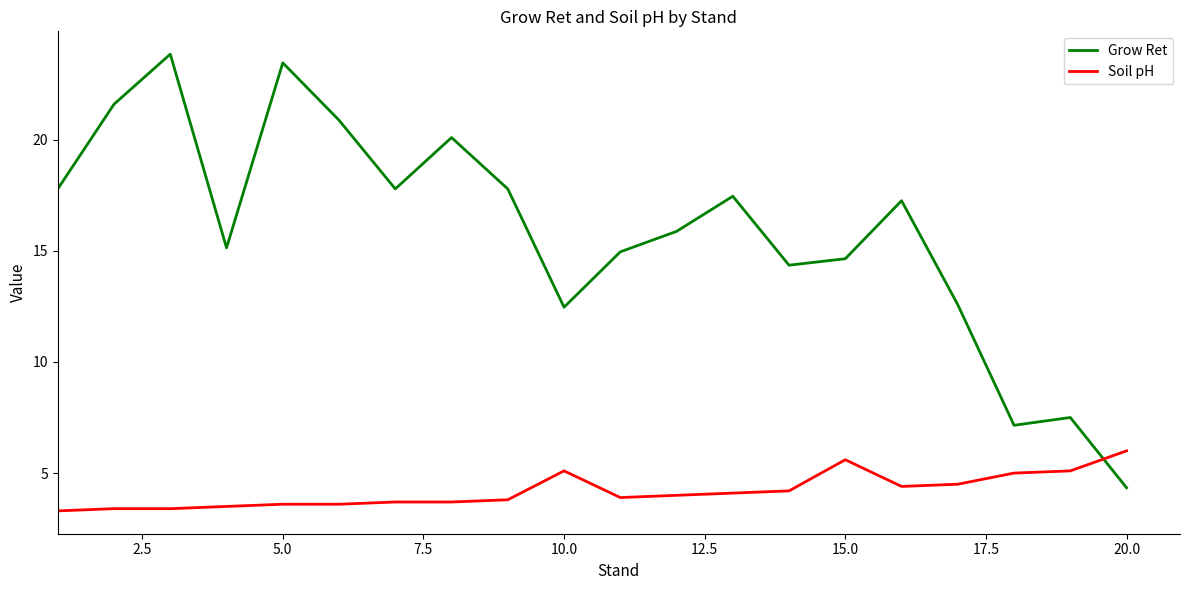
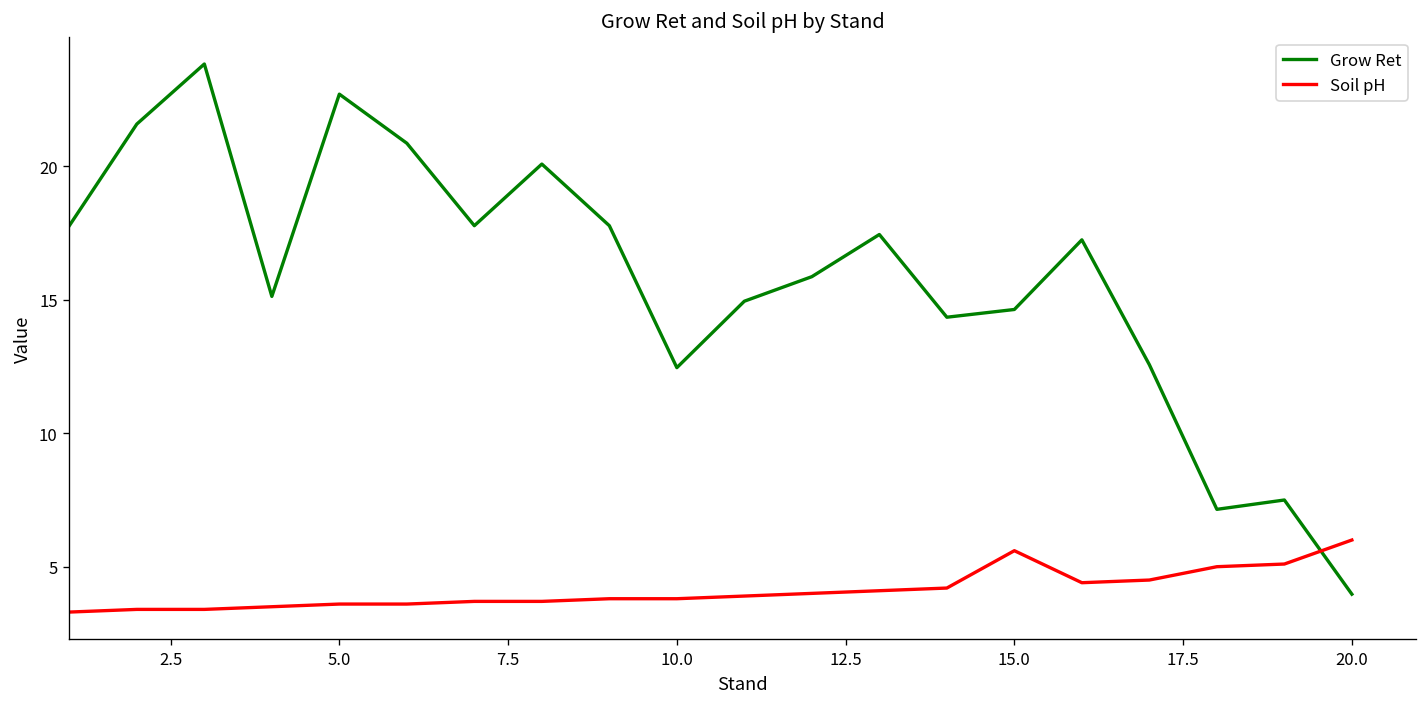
Grow Ret, 5.0: 23.5 -> 22.7
Soil pH, 10.0: 5.1 -> 3.8
Grow Ret, 20.0: 4.3 -> 4.0
